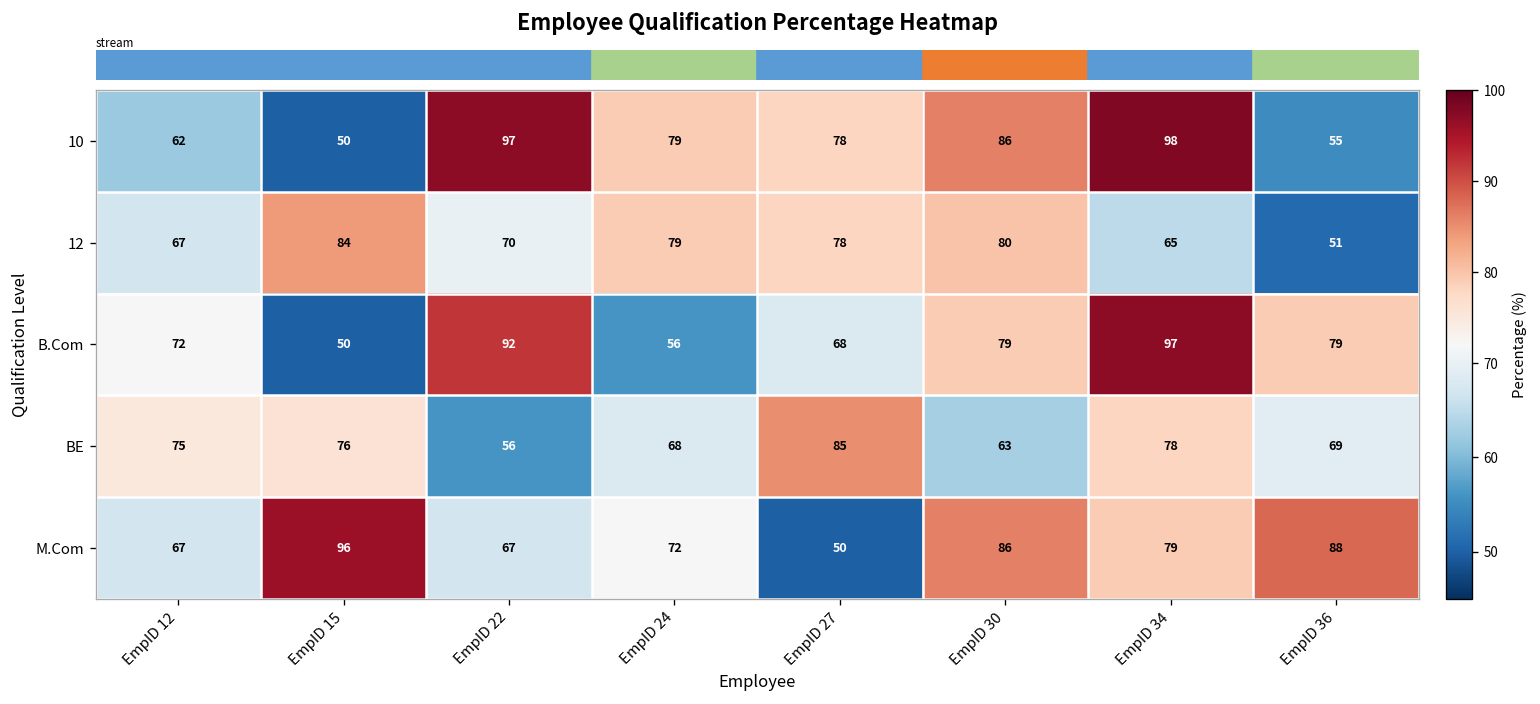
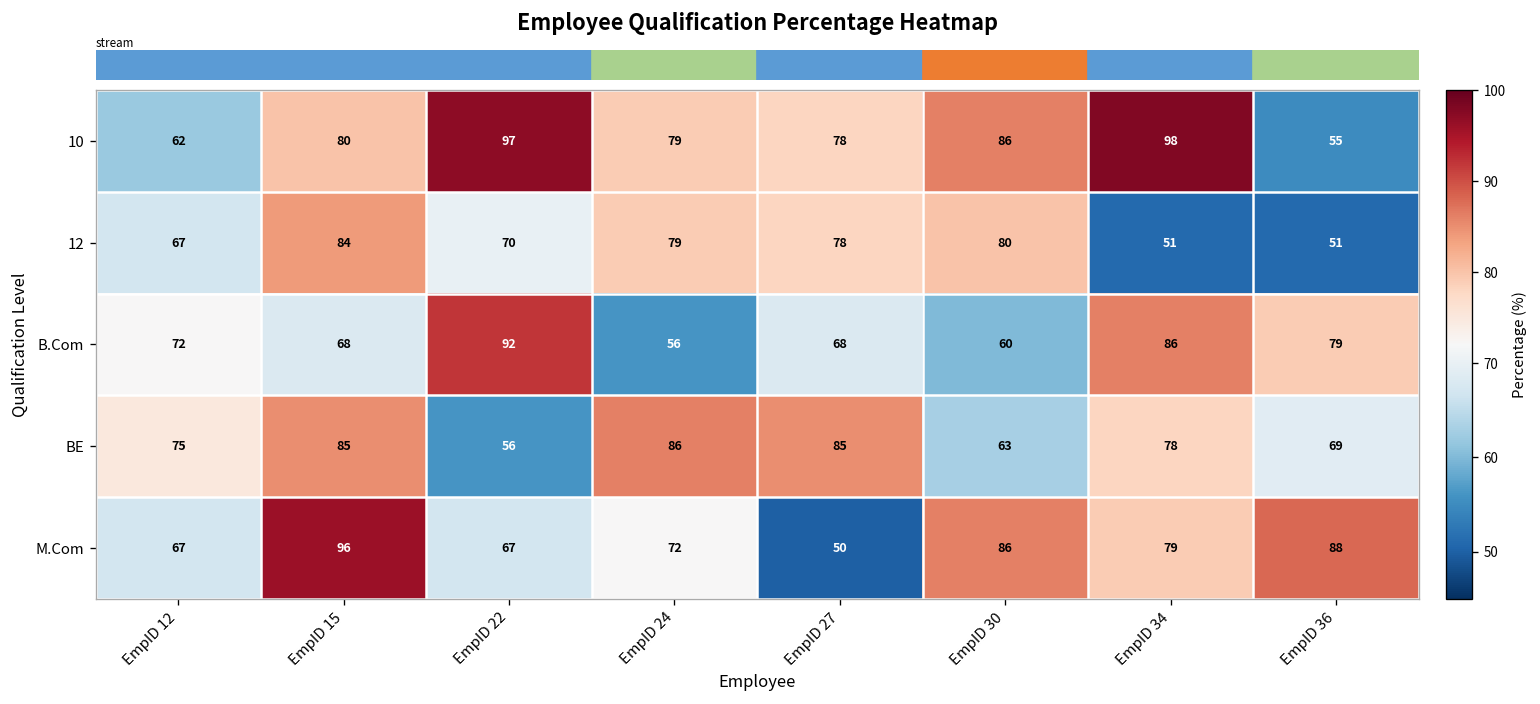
10, EmpID 15: 50 -> 80
12, EmpID 34: 65 -> 51
B.Com, EmpID 15: 50 -> 68
B.Com, EmpID 30: 79 -> 60
B.Com, EmpID 34: 97 -> 86
BE, EmpID 15: 76 -> 85
BE, EmpID 24: 68 -> 86
